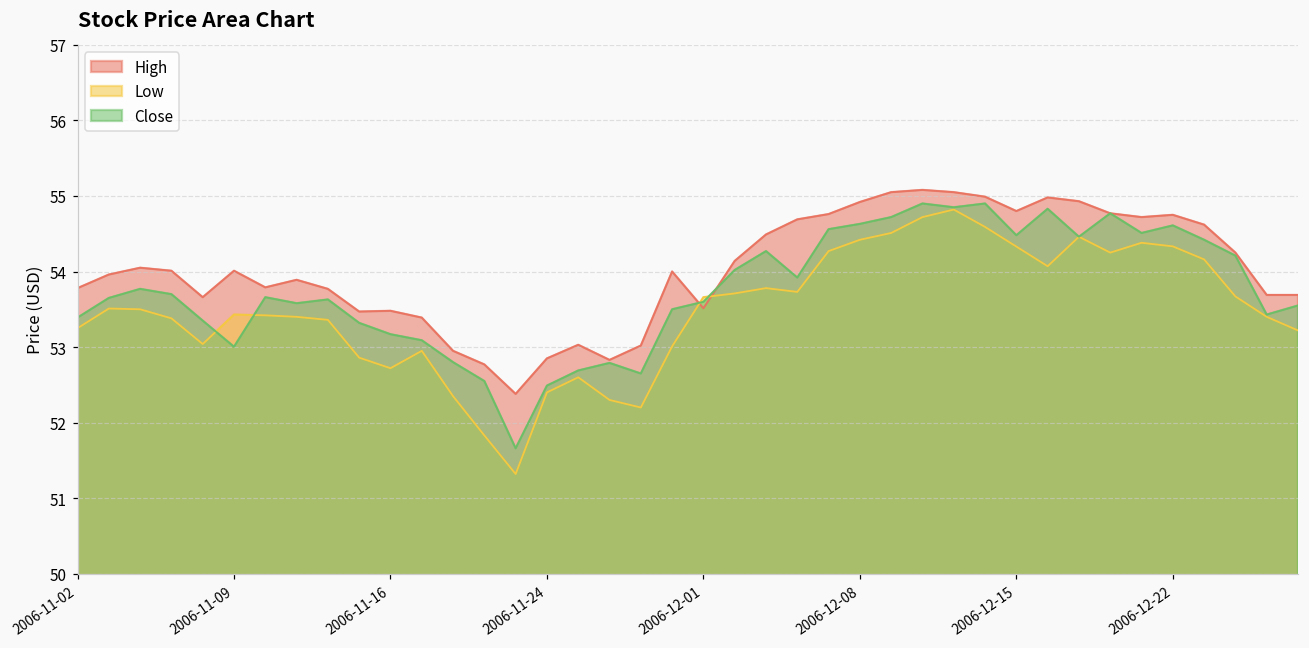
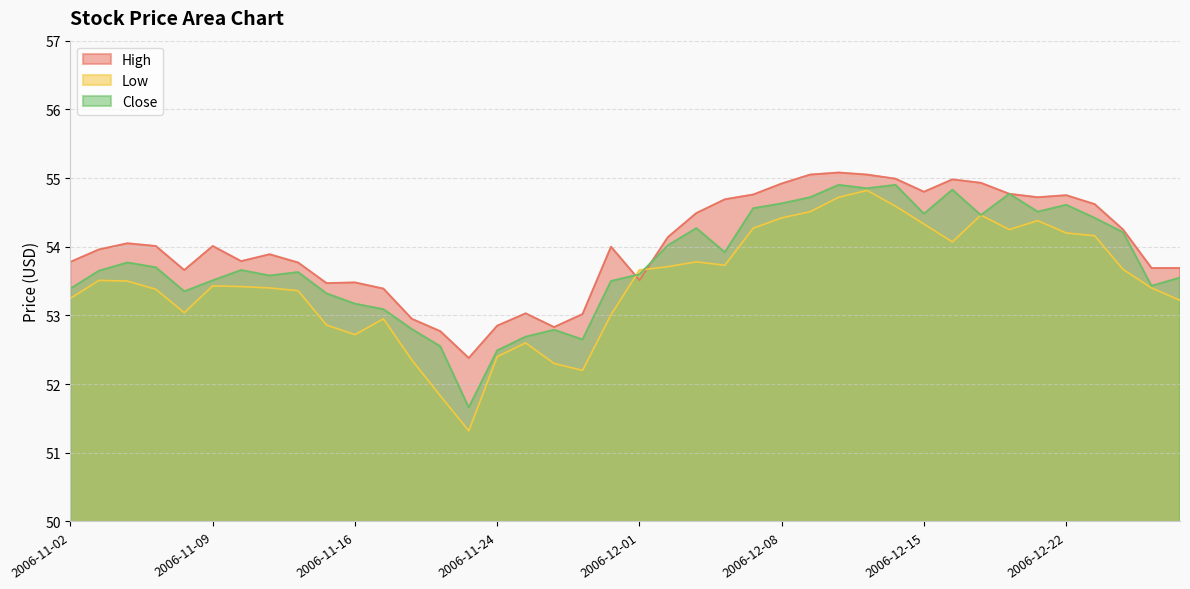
Close, 2006-11-09: 53.0 -> 53.5
Low, 2006-12-22: 54.3 -> 54.2
